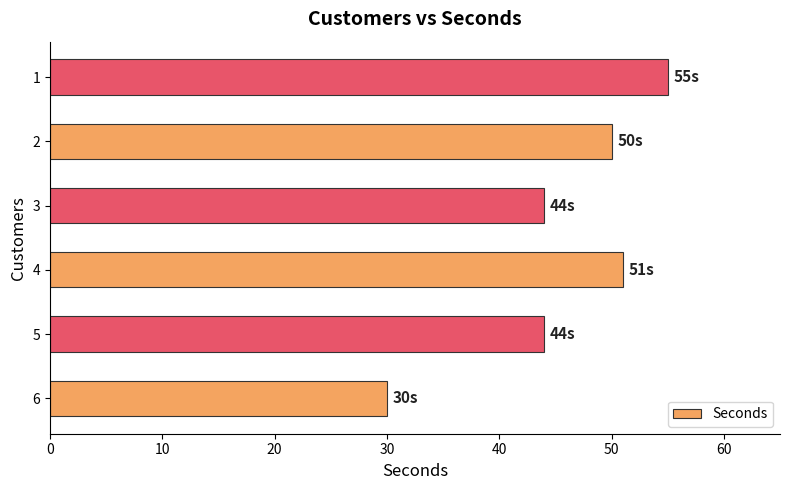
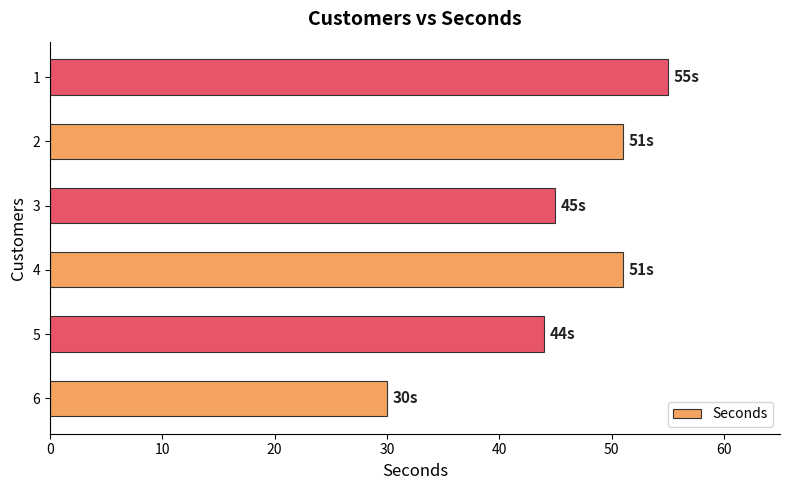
2: 50s -> 51s
3: 44s -> 45s
